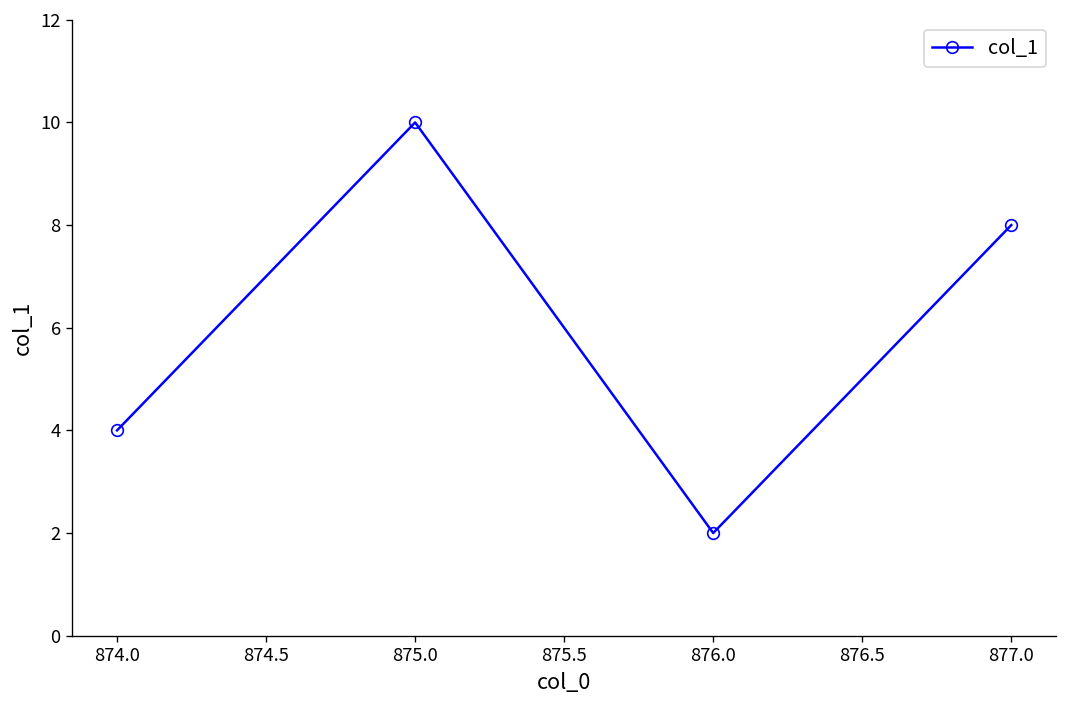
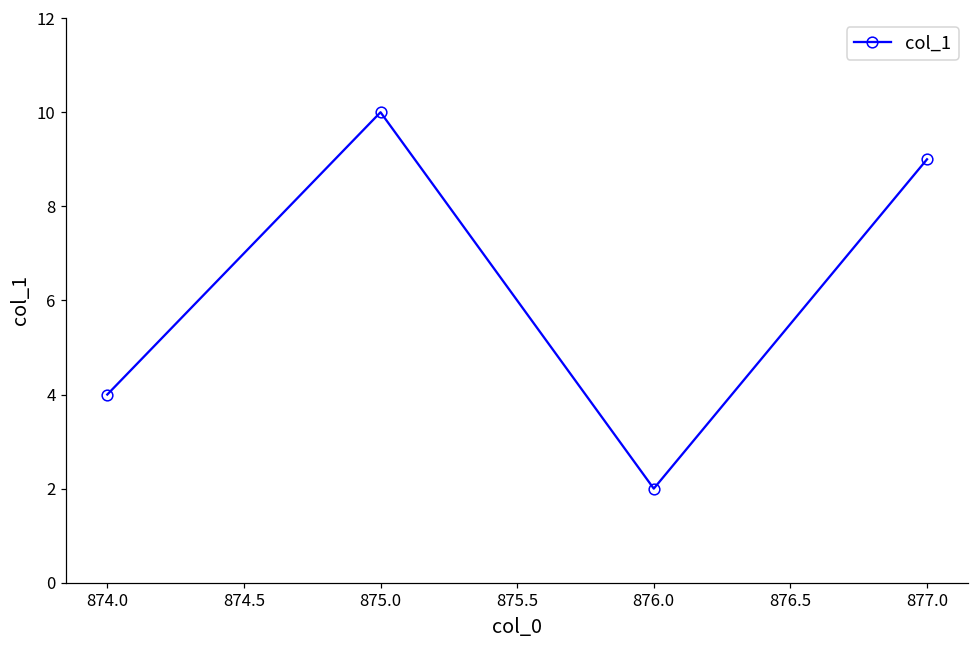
877.0: 8 -> 9
